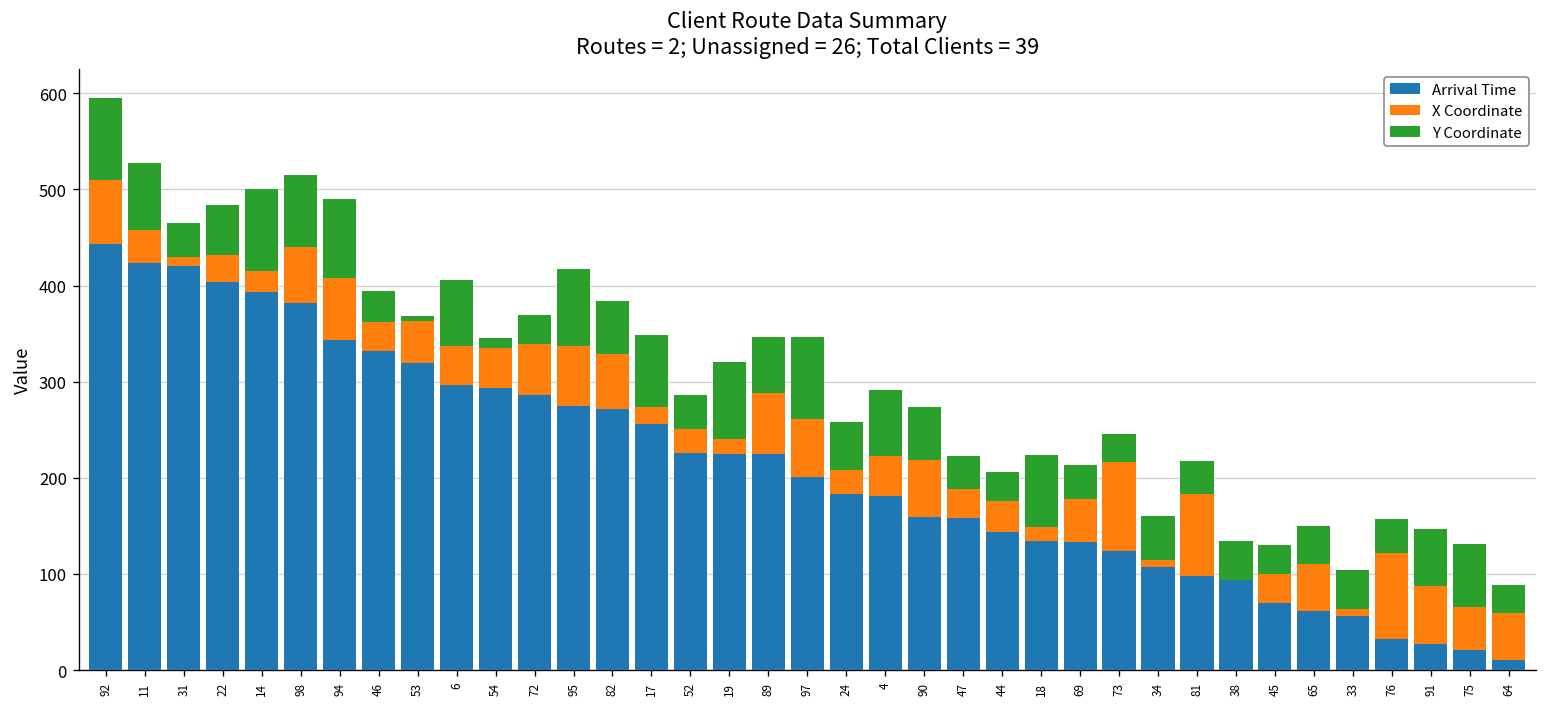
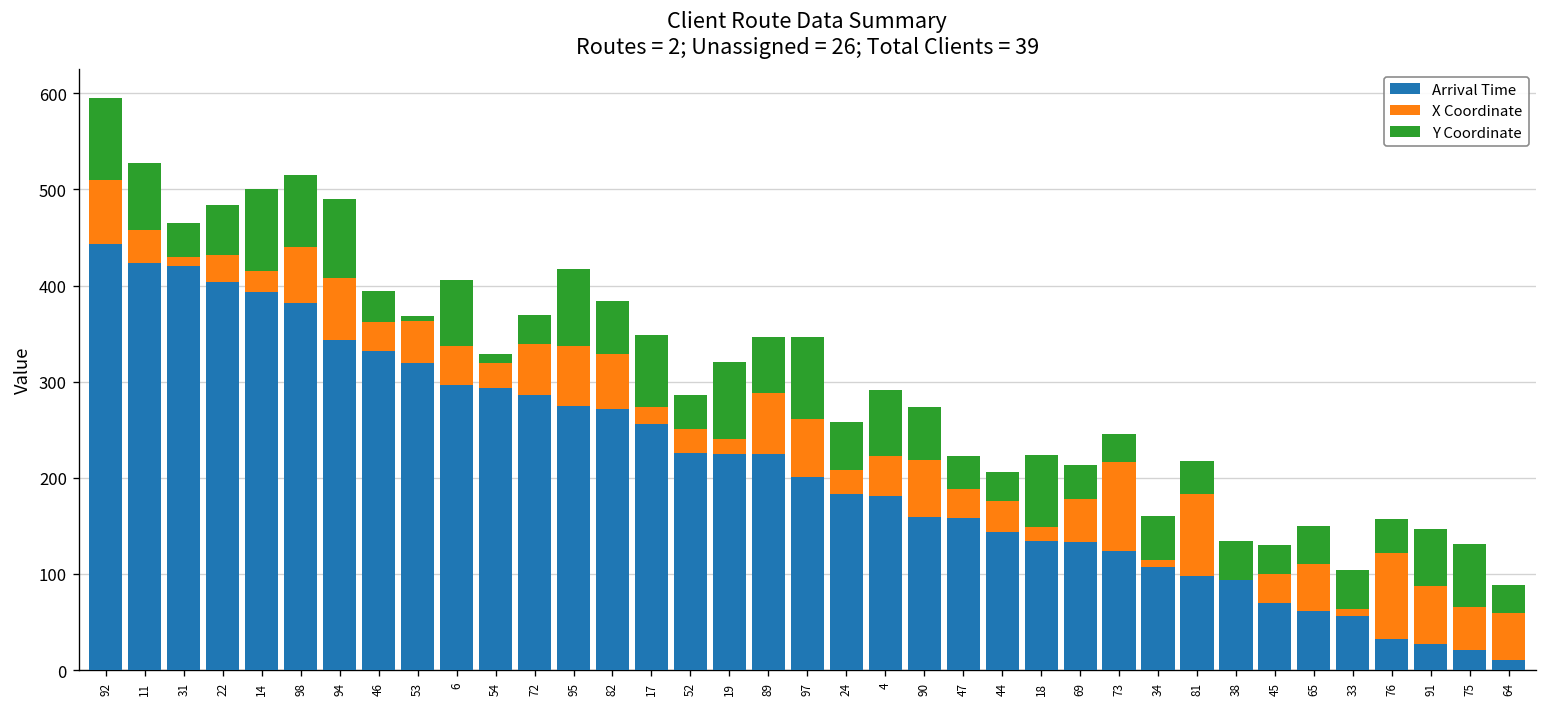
X Coordinate, 54: 40 -> 30
